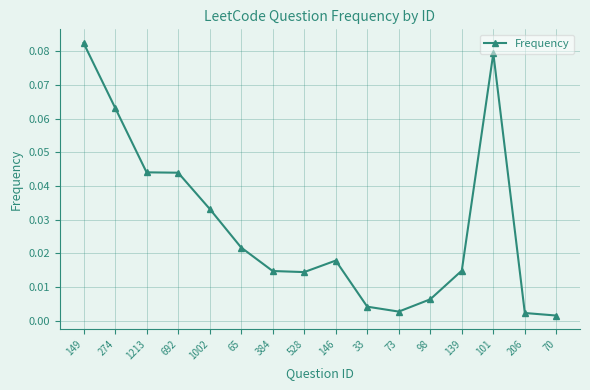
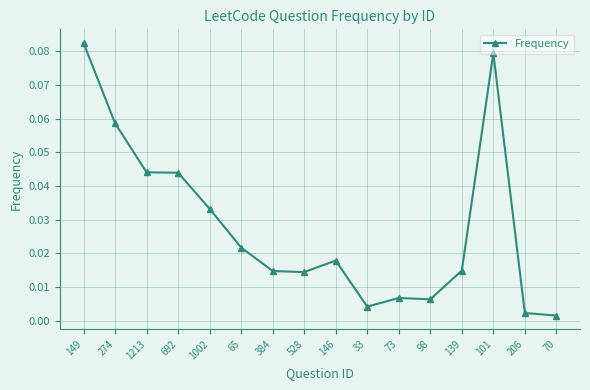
274: 0.063 -> 0.059
73: 0.003 -> 0.007
